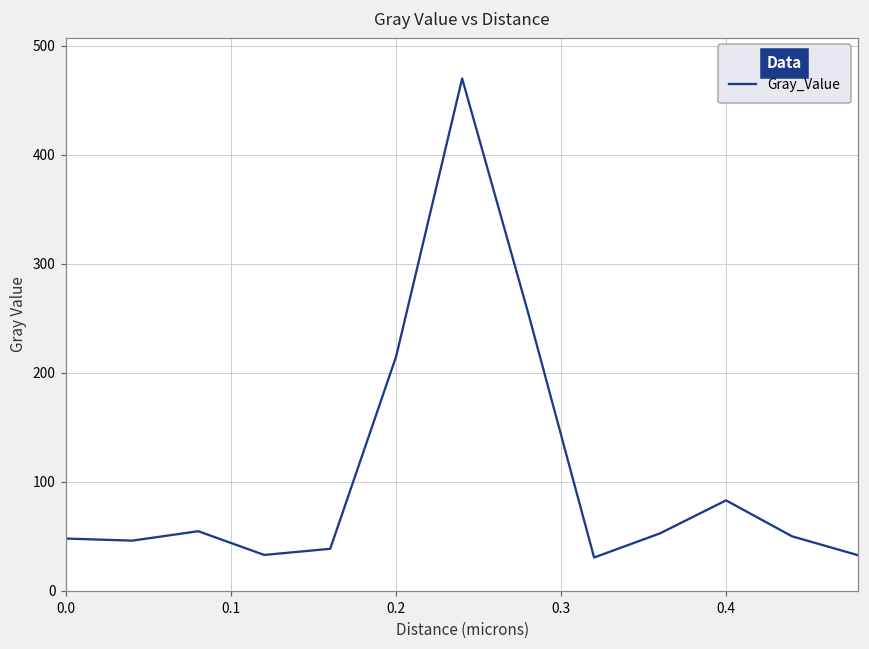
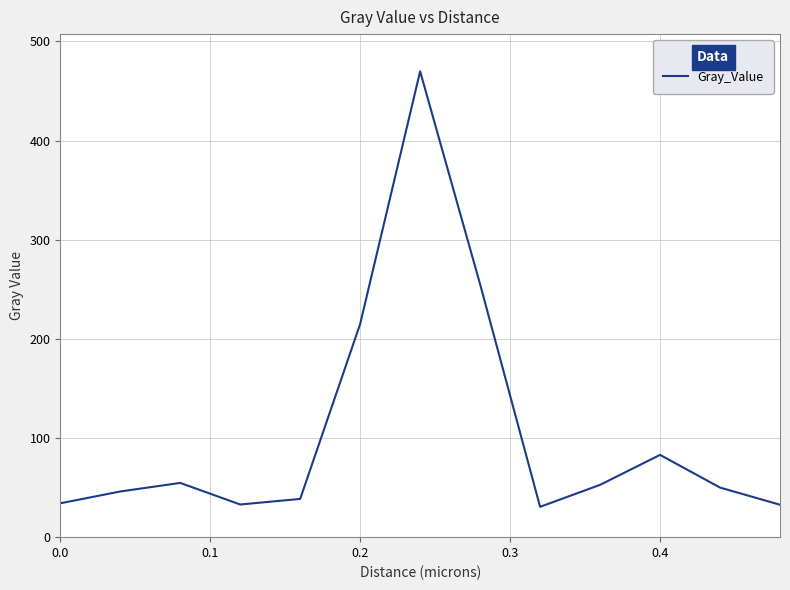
0.0: 50 -> 30
